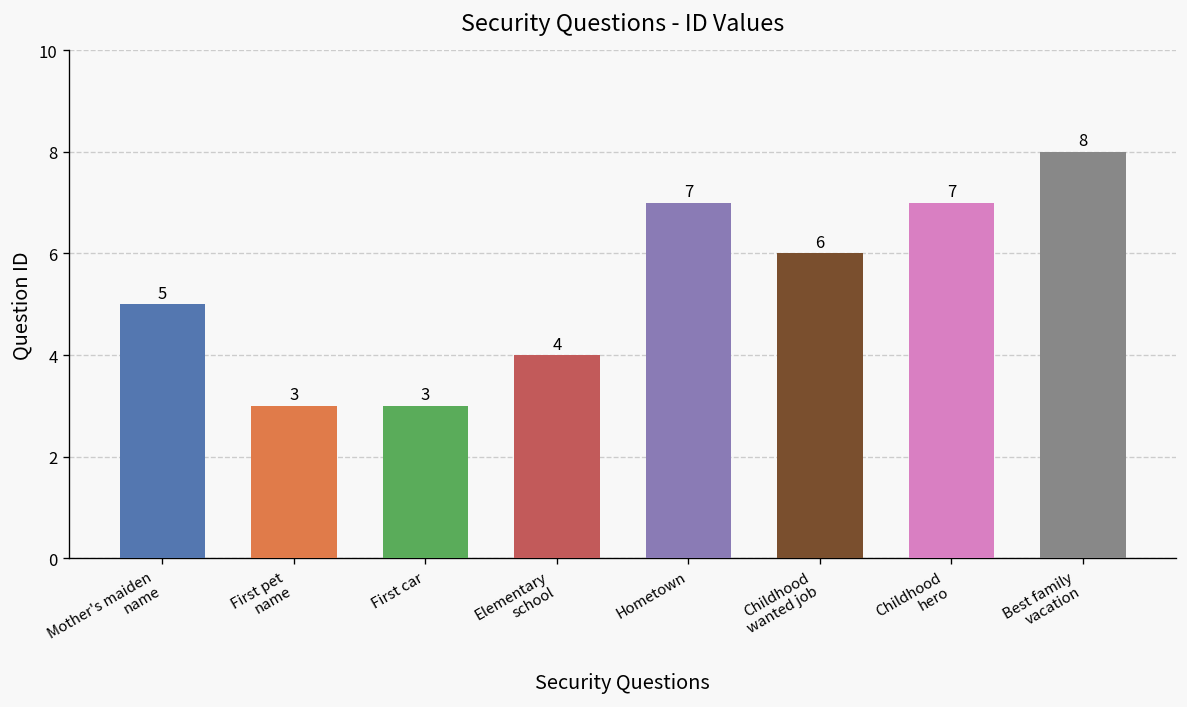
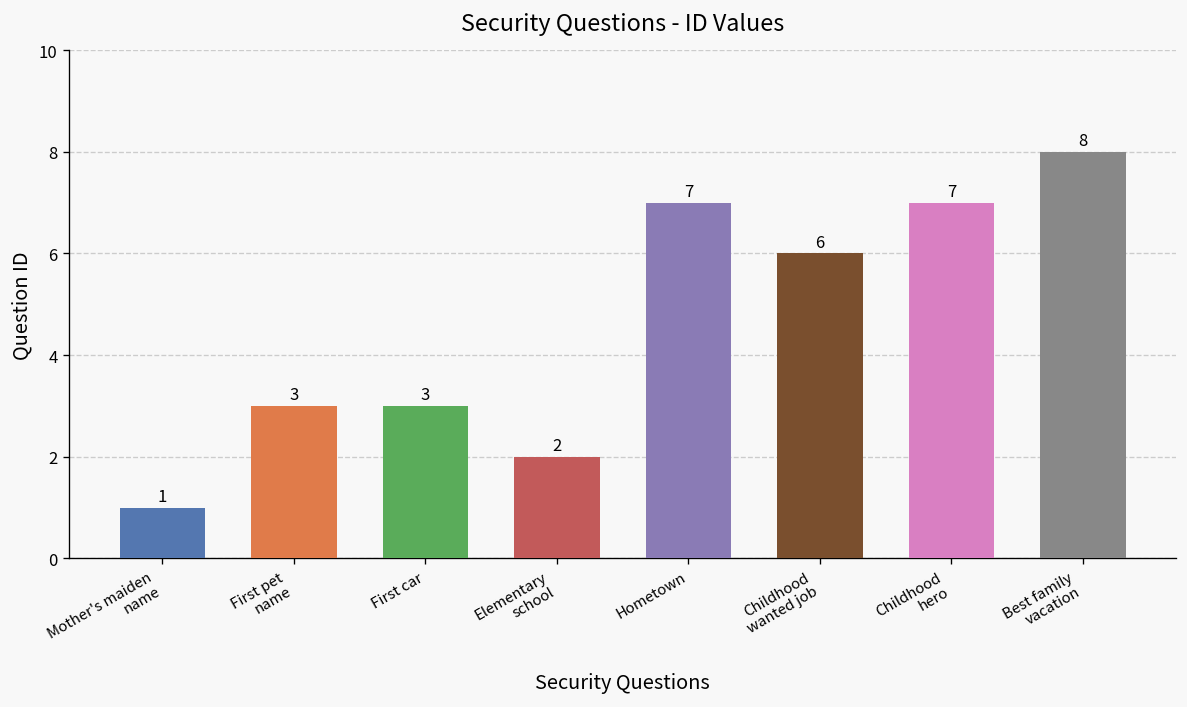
Mother's maiden name: 5 -> 1
Elementary school: 4 -> 2
